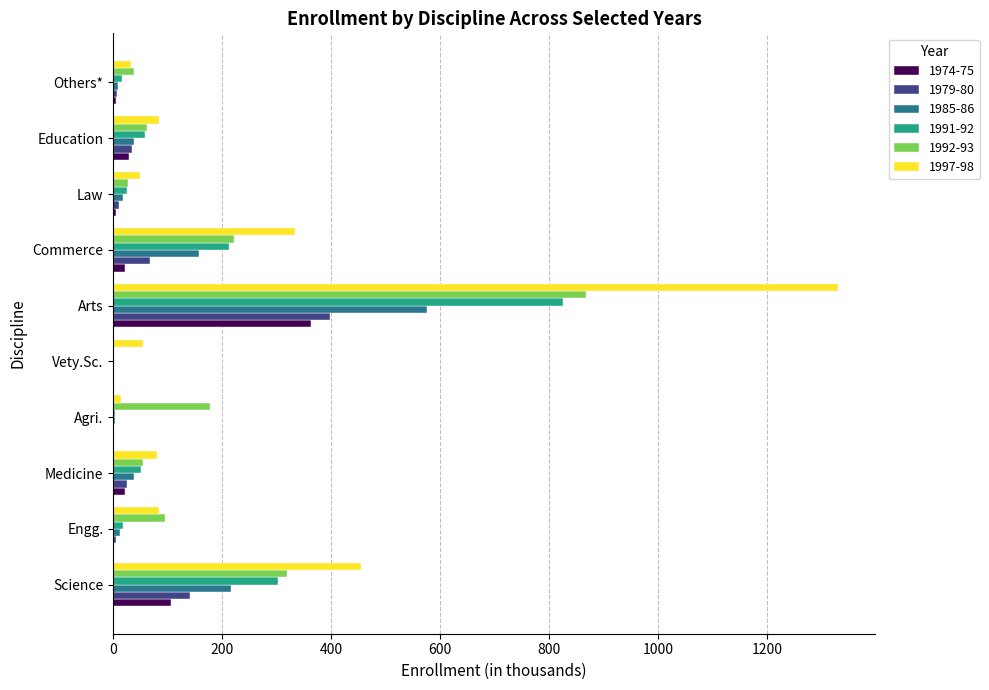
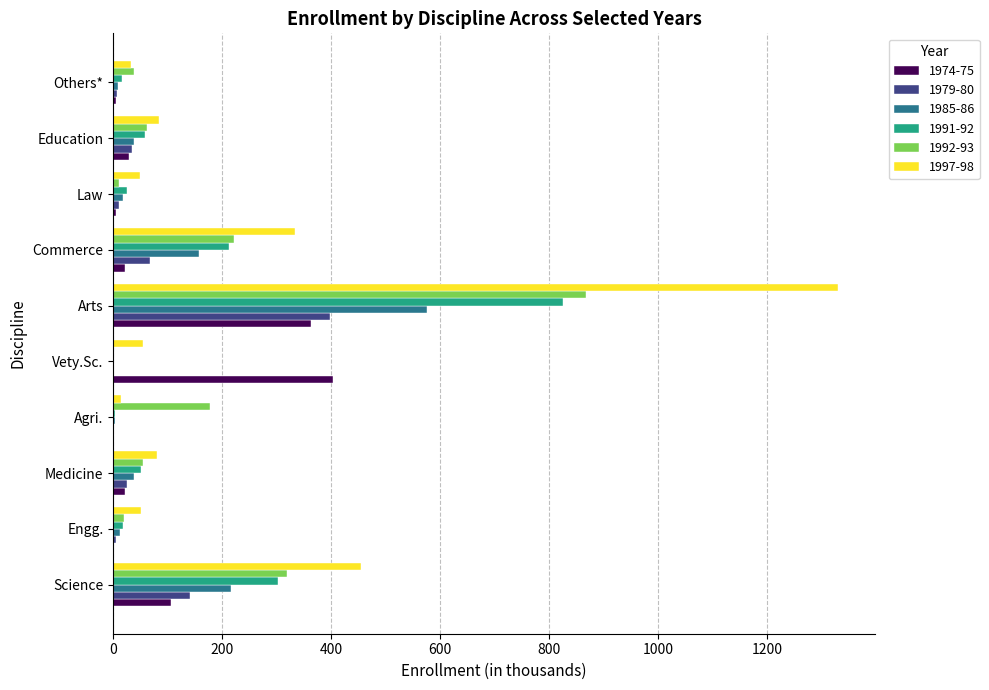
1992-93, Law: 30 -> 10
1974-75, Vety.Sc.: 0 -> 400
1997-98, Engg.: 80 -> 50
1992-93, Engg.: 90 -> 20
